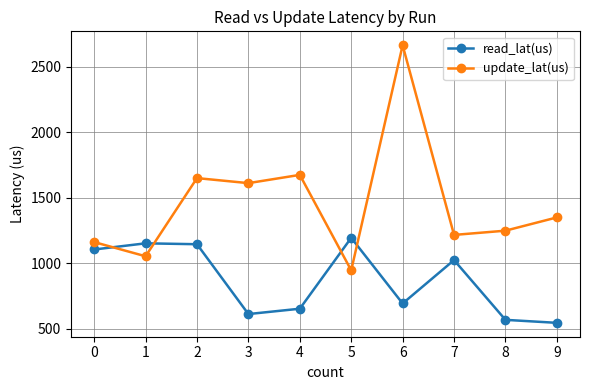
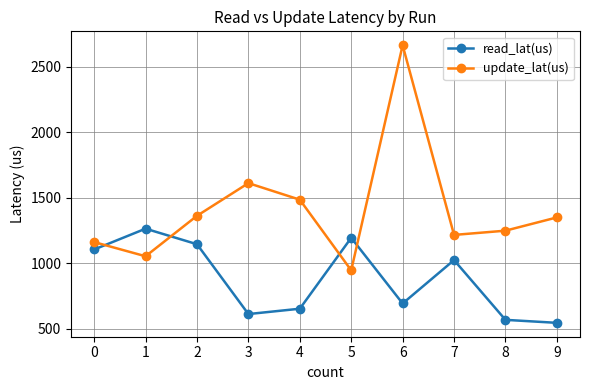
read_lat(us), 1: 1150 -> 1260
update_lat(us), 2: 1650 -> 1360
update_lat(us), 4: 1670 -> 1480
